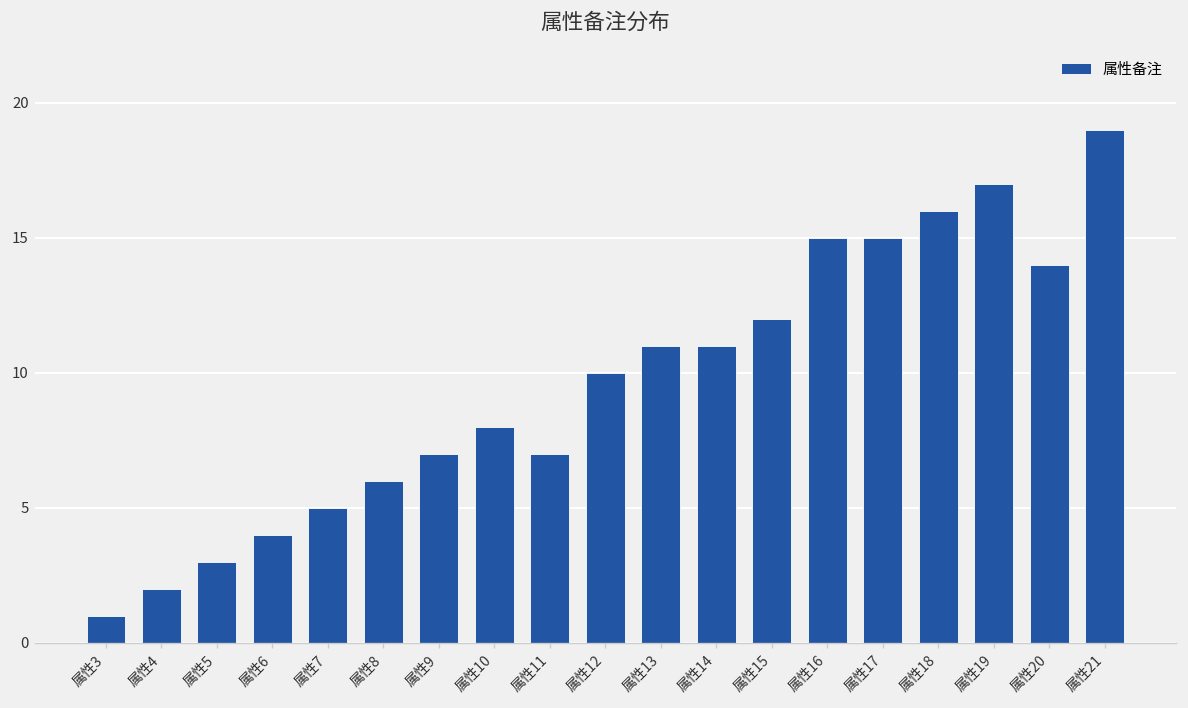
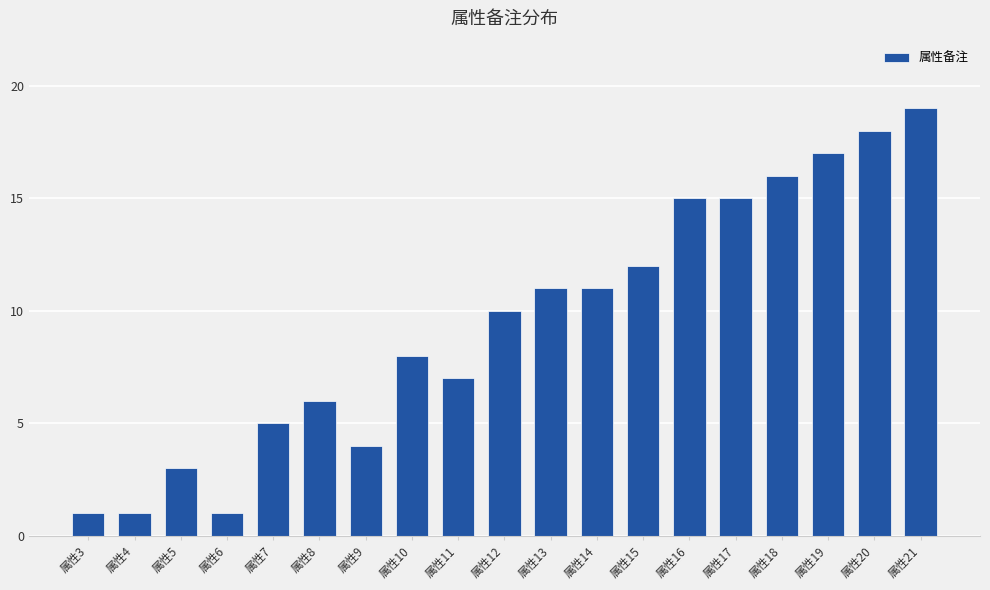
属性4: 2 -> 1
属性6: 4 -> 1
属性9: 7 -> 4
属性20: 14 -> 18
